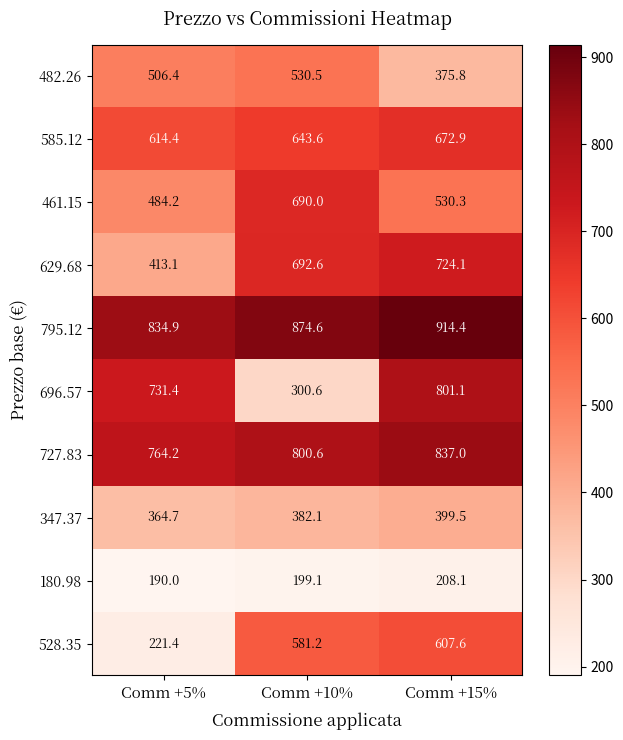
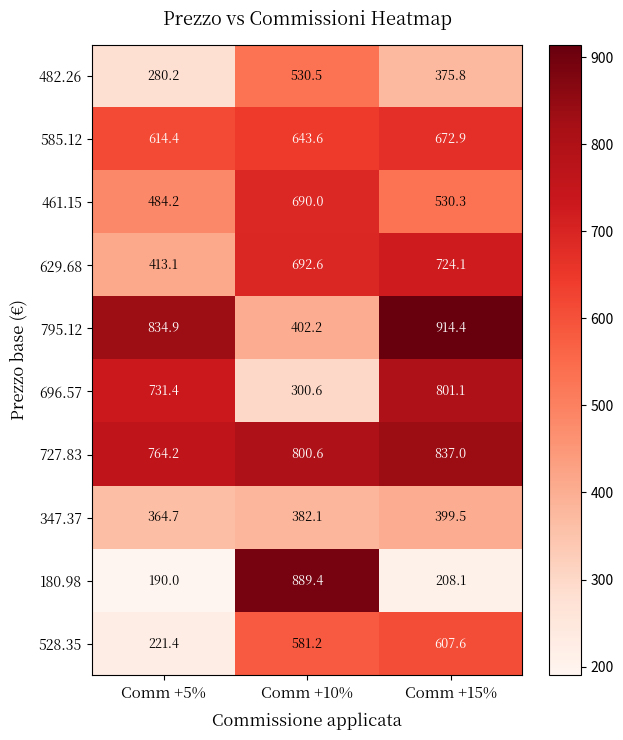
482.26, Comm +5%: 506.4 -> 280.2
795.12, Comm +10%: 874.6 -> 402.2
180.98, Comm +10%: 199.1 -> 889.4
